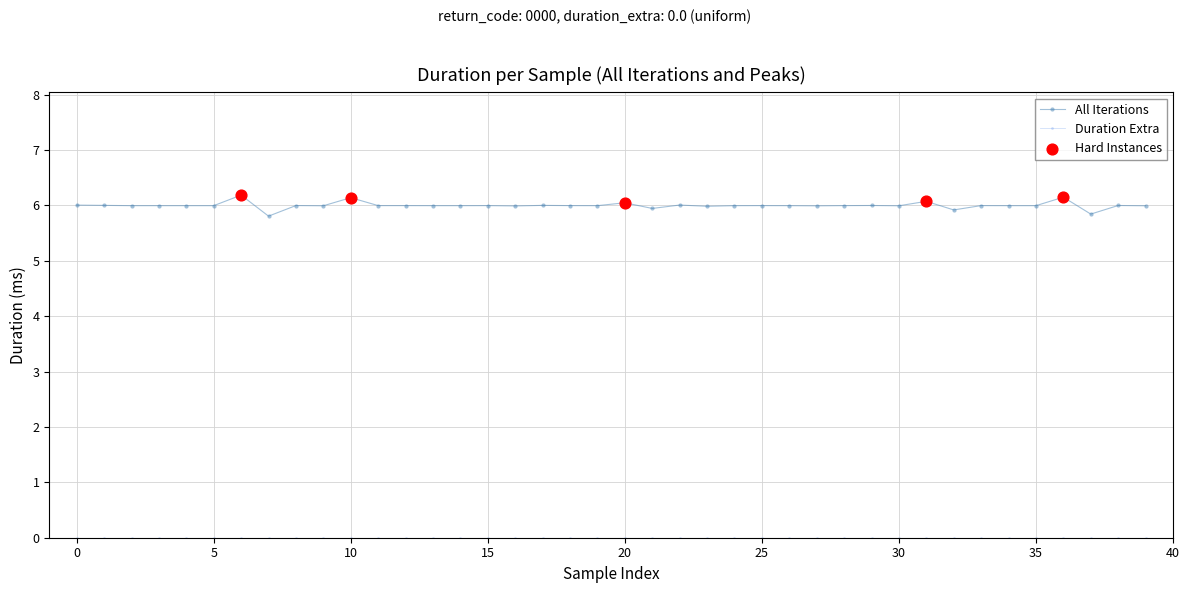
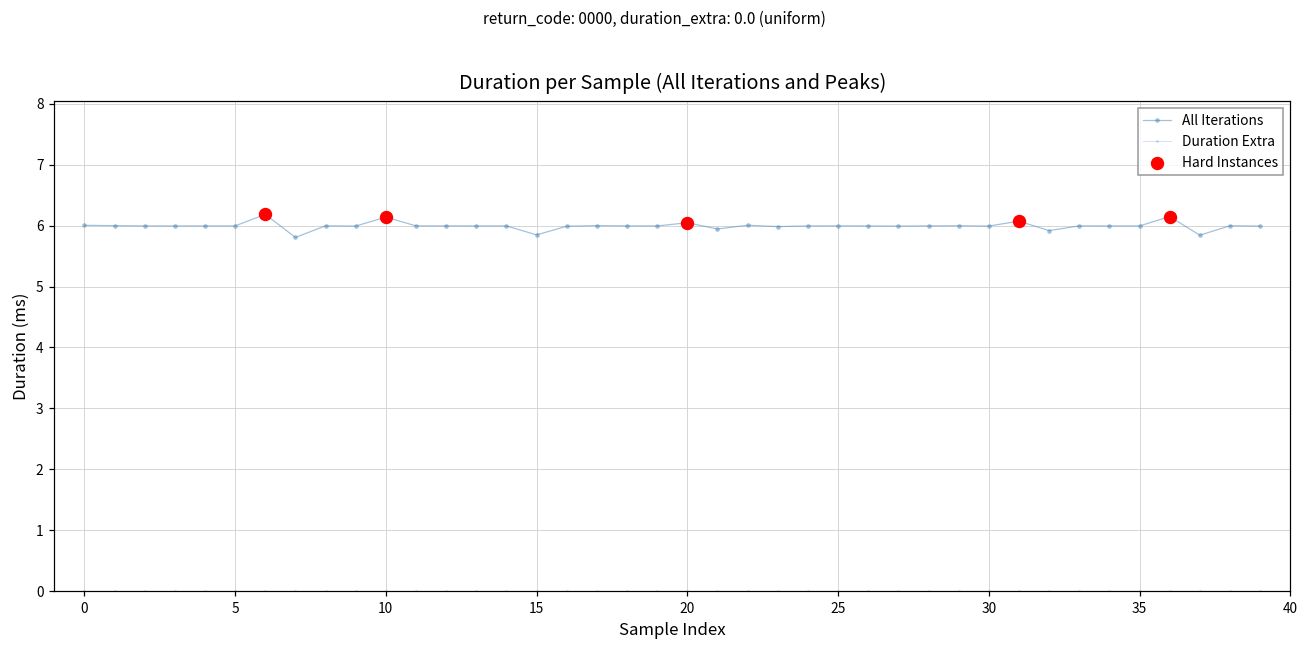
All Iterations, 15: 6.0 -> 5.8
